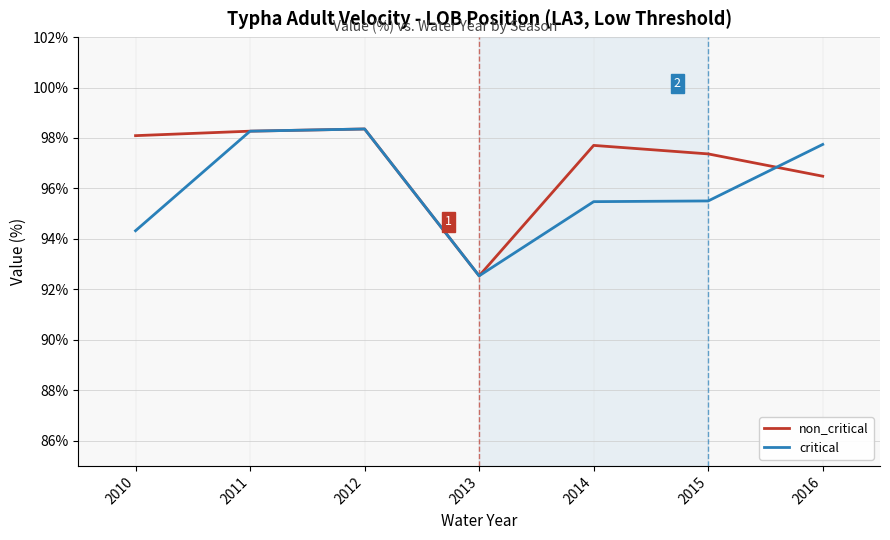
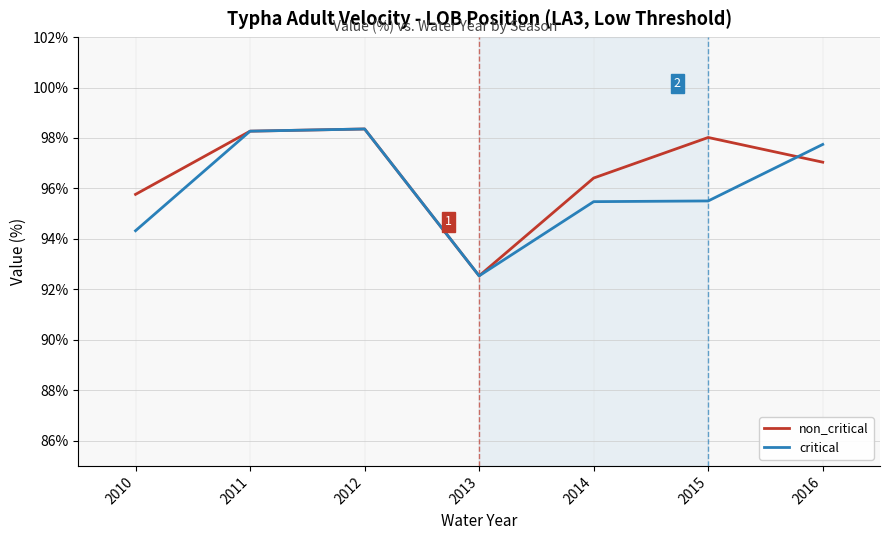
non_critical, 2010: 98.1% -> 95.8%
non_critical, 2014: 97.7% -> 96.4%
non_critical, 2015: 97.4% -> 98.0%
non_critical, 2016: 96.5% -> 97.0%
